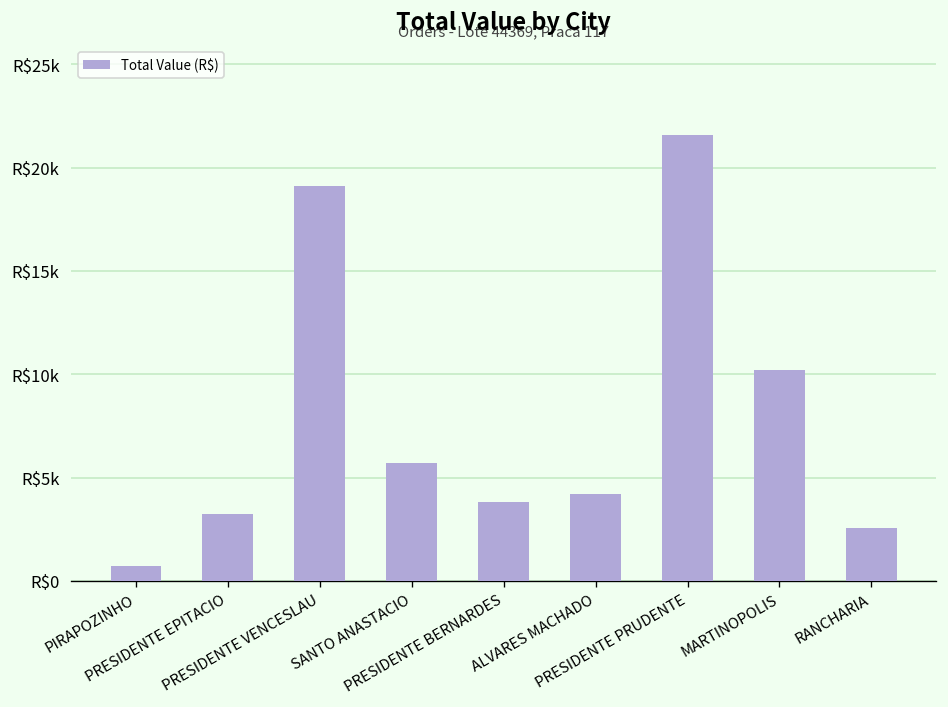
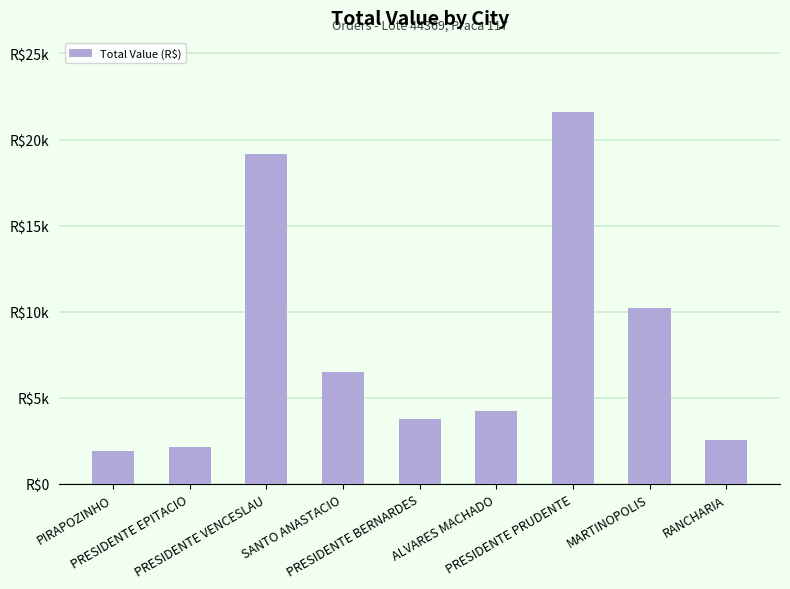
PIRAPOZINHO: R$700 -> R$1900
PRESIDENTE EPITACIO: R$3200 -> R$2100
SANTO ANASTACIO: R$5700 -> R$6500
